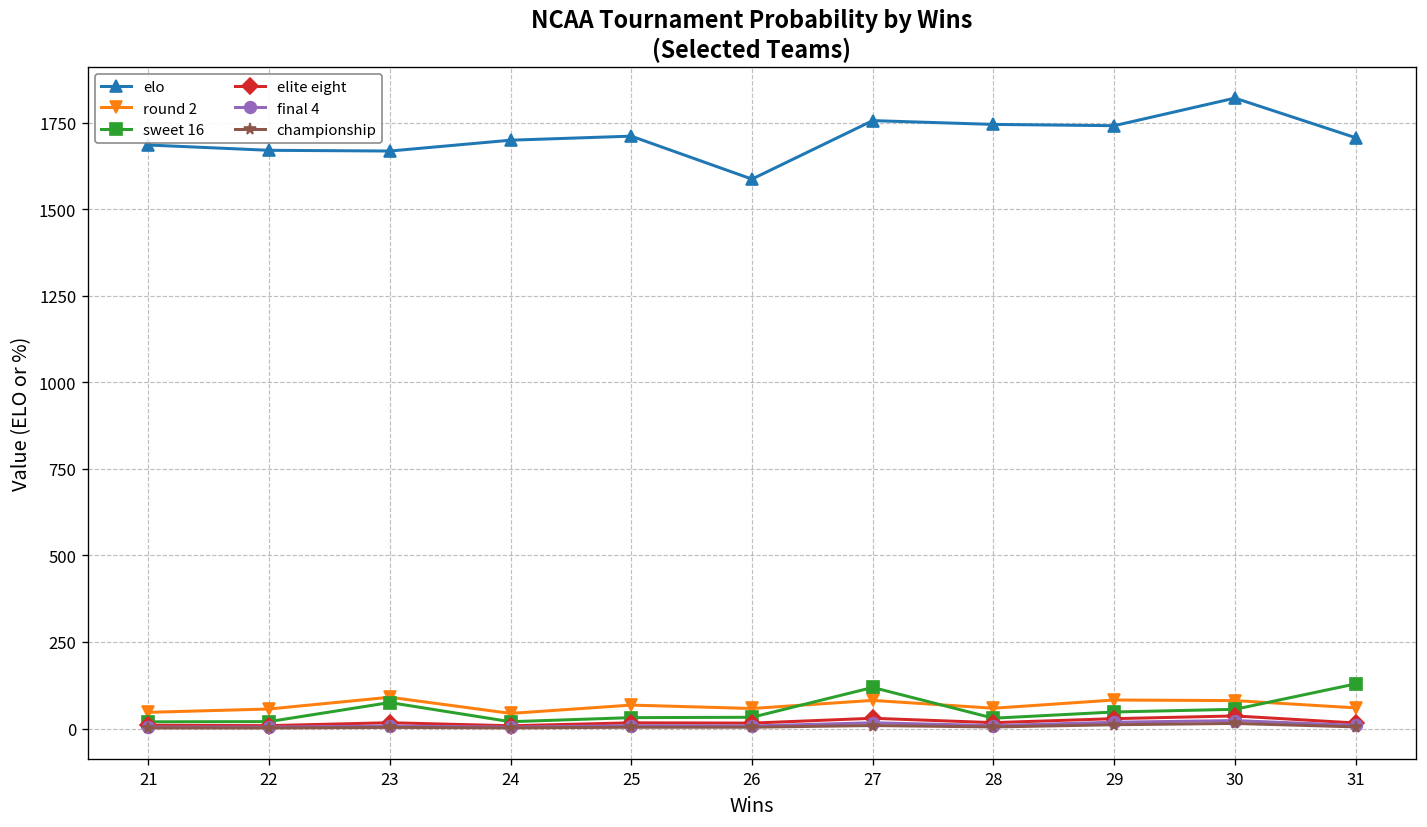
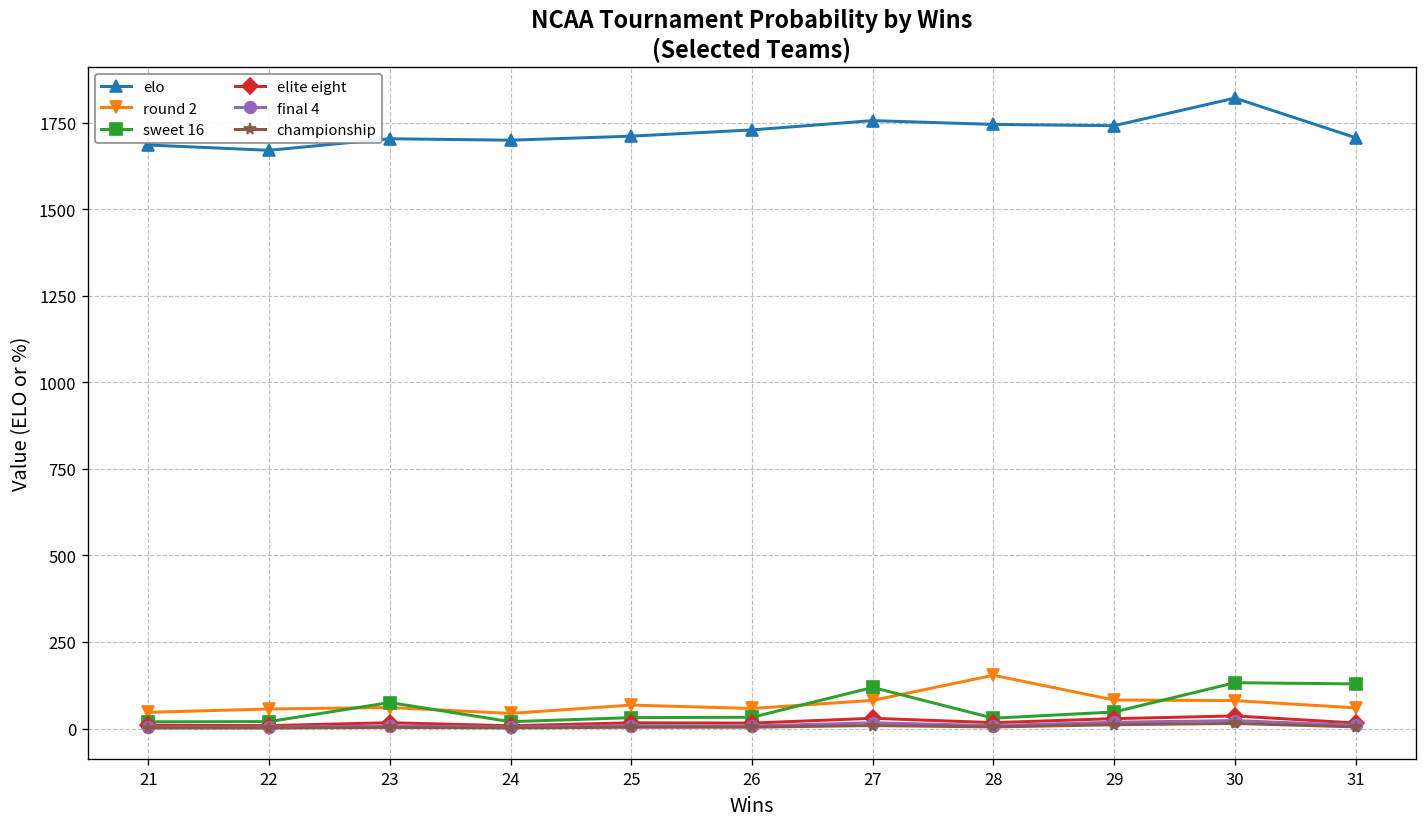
elo, 23: 1670 -> 1700
round 2, 23: 90 -> 60
elo, 26: 1590 -> 1730
round 2, 28: 60 -> 150
sweet 16, 30: 60 -> 130
